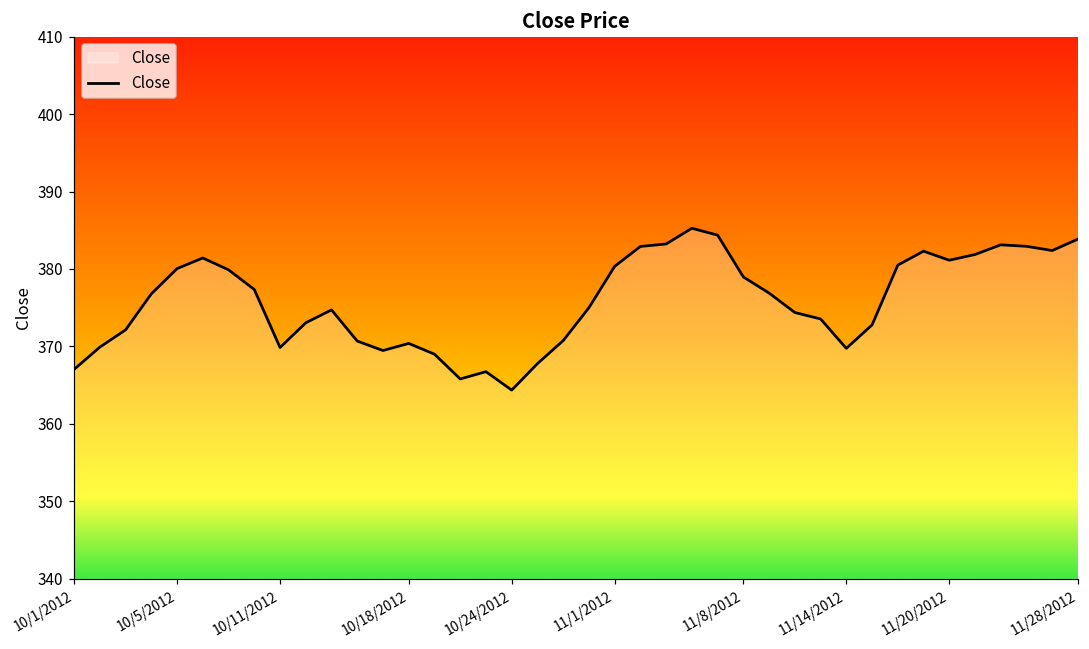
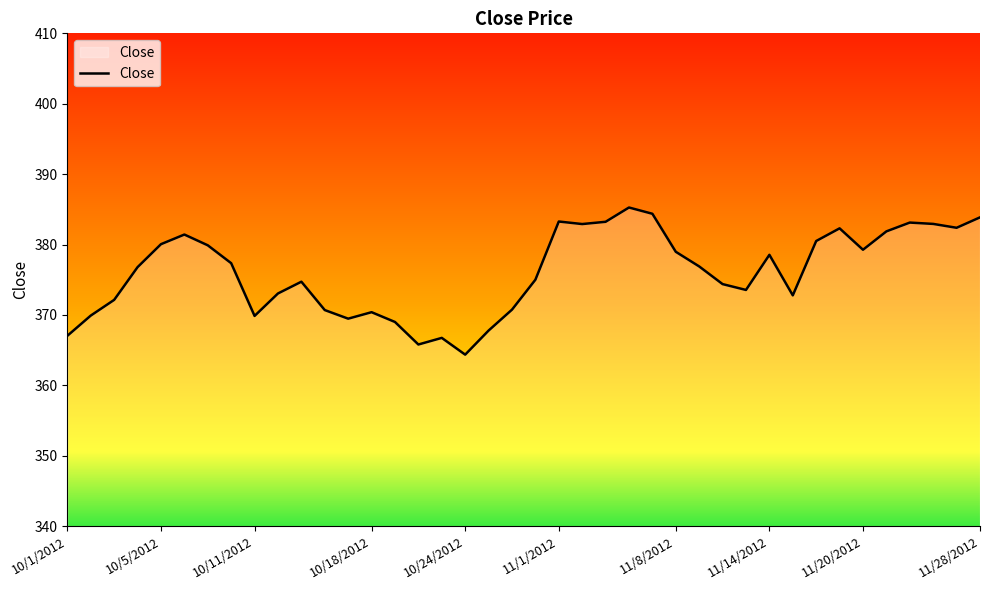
11/1/2012: 380 -> 383
11/14/2012: 370 -> 379
11/20/2012: 381 -> 379
